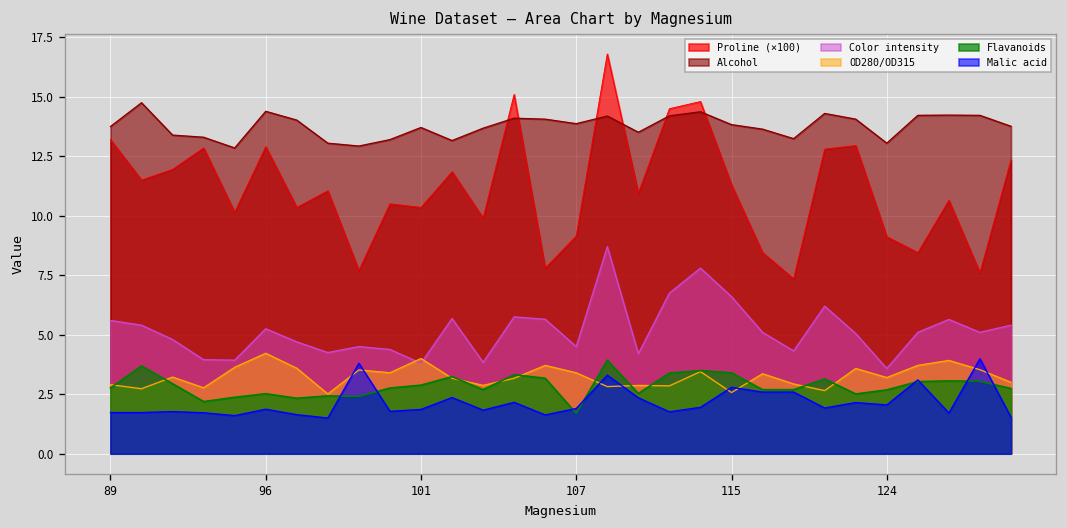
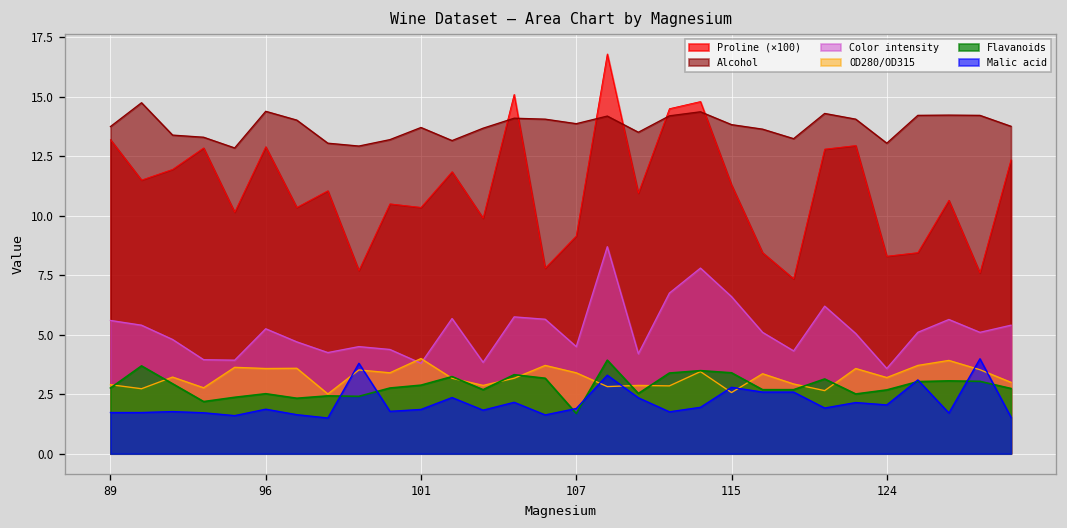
OD280/OD315, 96: 4.2 -> 3.6
Proline (×100), 124: 9.1 -> 8.3
